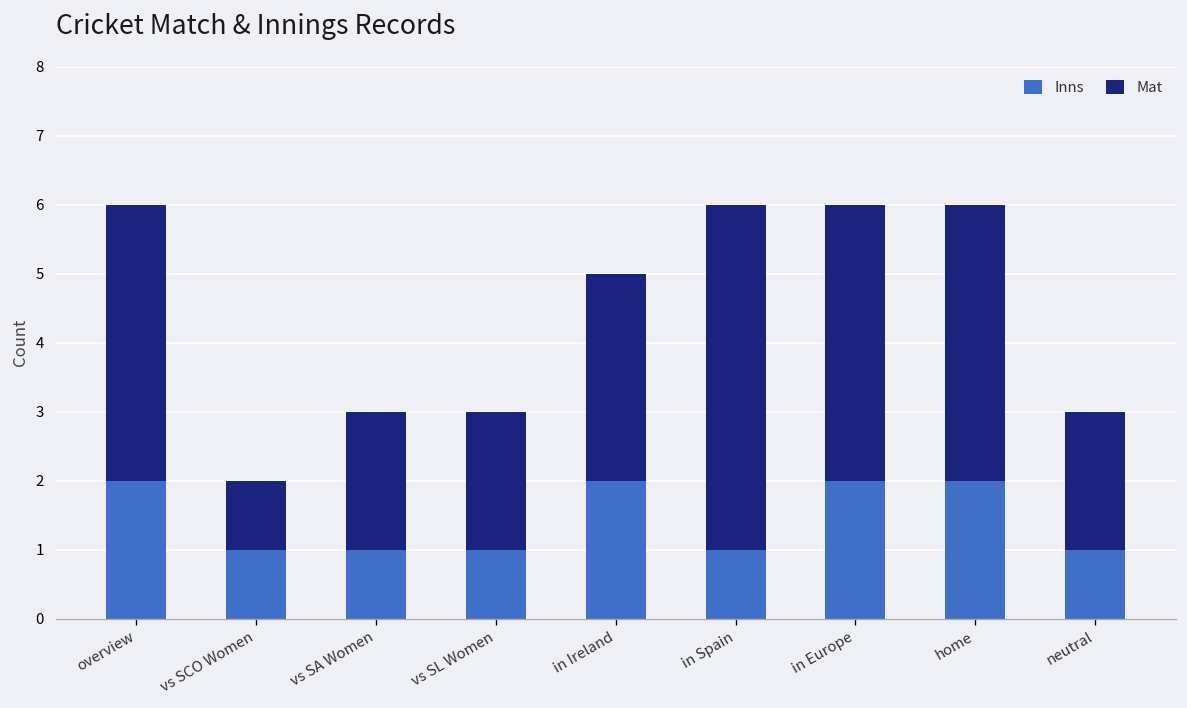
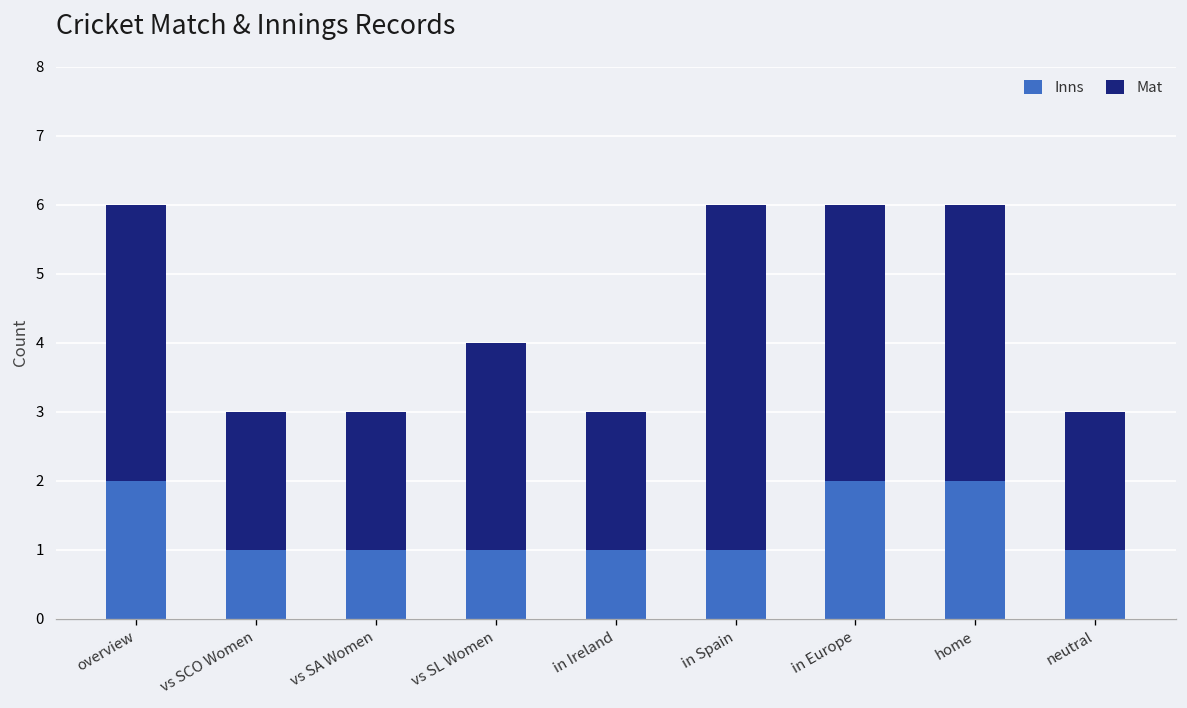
Mat, vs SCO Women: 1 -> 2
Mat, vs SL Women: 2 -> 3
Inns, in Ireland: 2 -> 1
Mat, in Ireland: 3 -> 2
